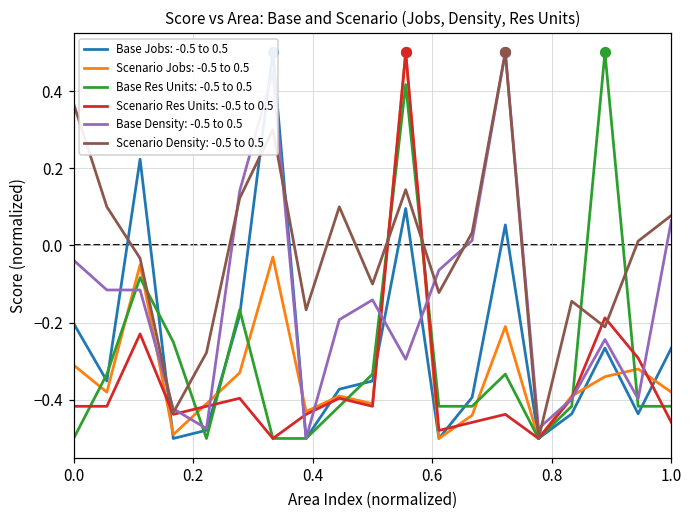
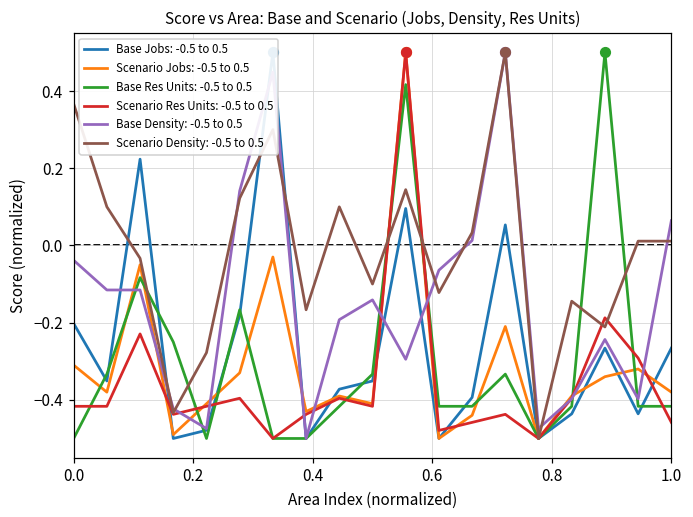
Scenario Density: -0.5 to 0.5, 1.0: 0.08 -> 0.01
